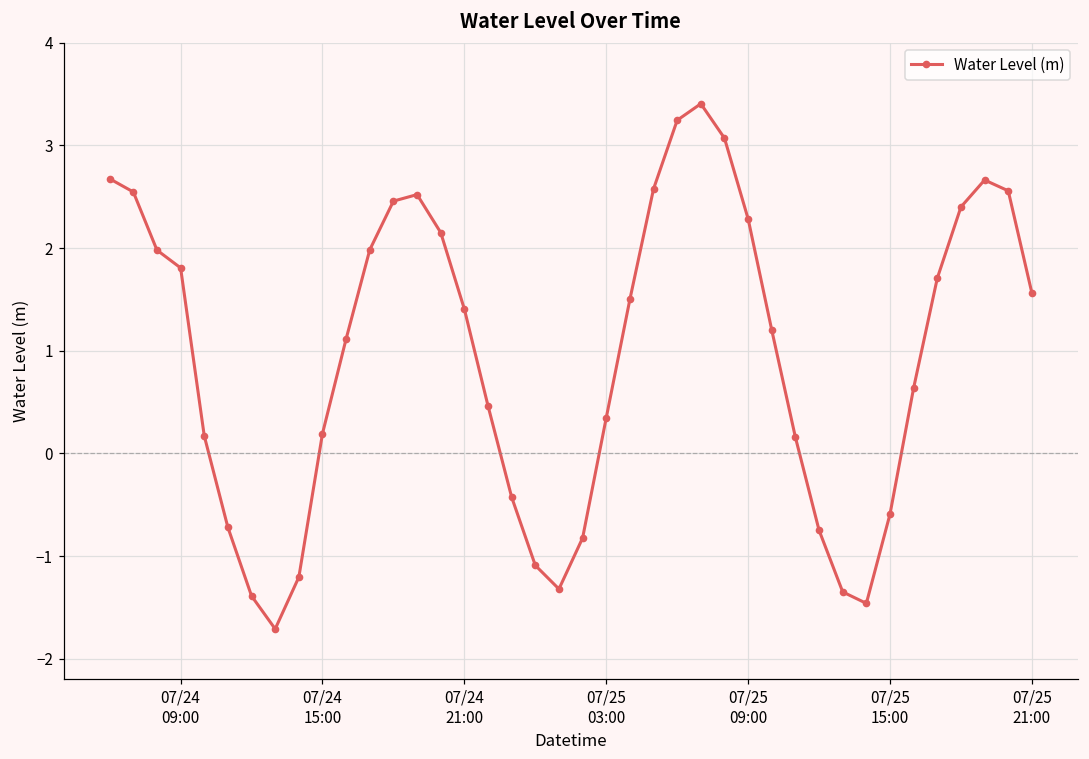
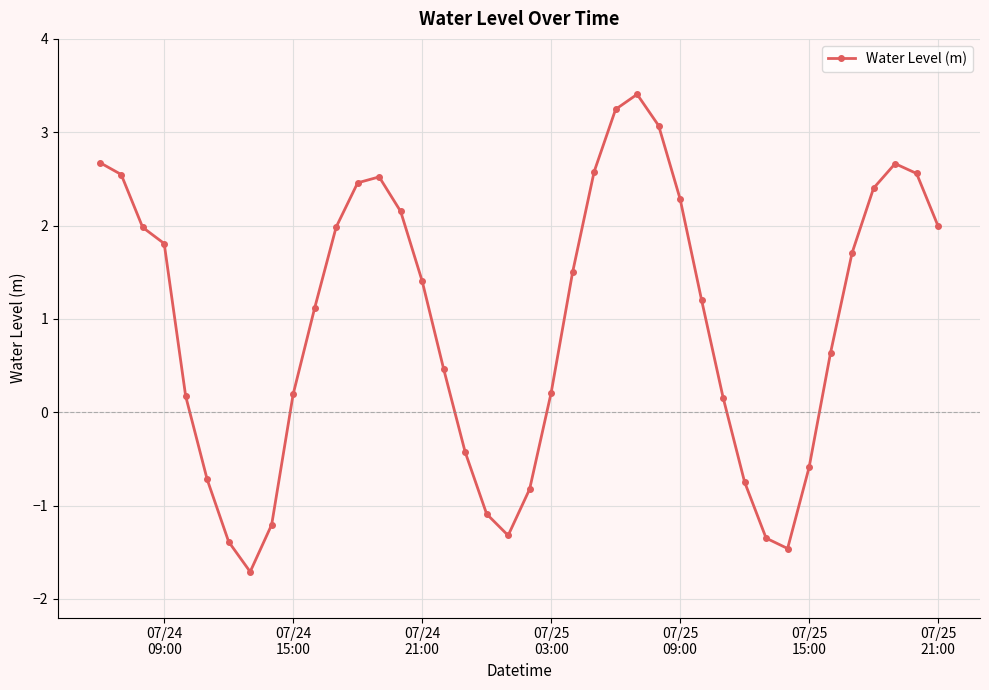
07/25 03:00: 0.3 -> 0.2
07/25 21:00: 1.6 -> 2.0
